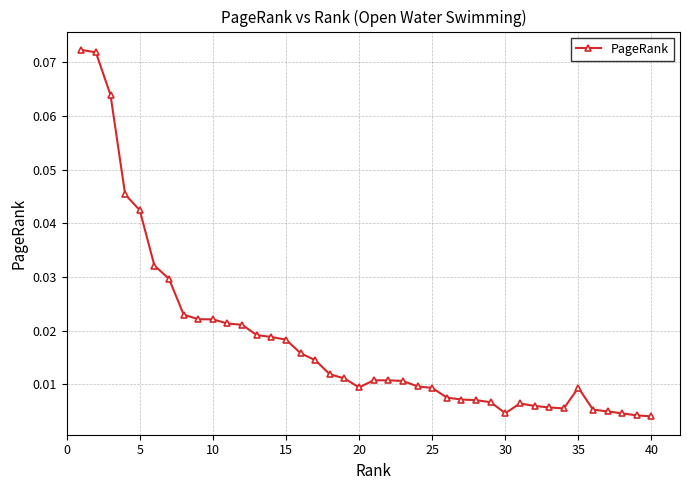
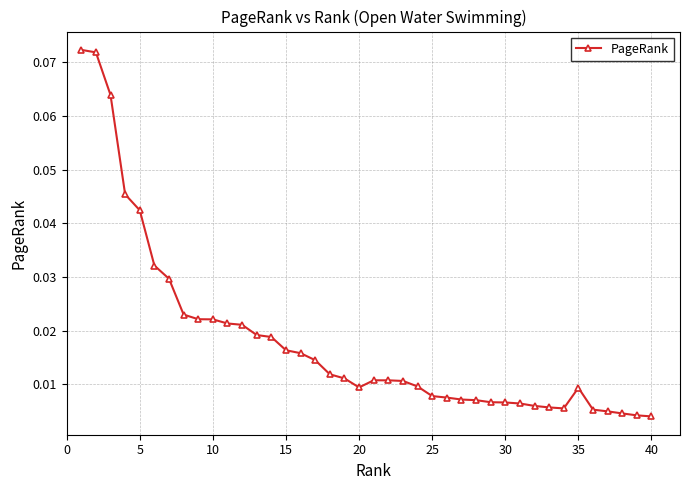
15: 0.018 -> 0.016
25: 0.009 -> 0.008
30: 0.005 -> 0.007
